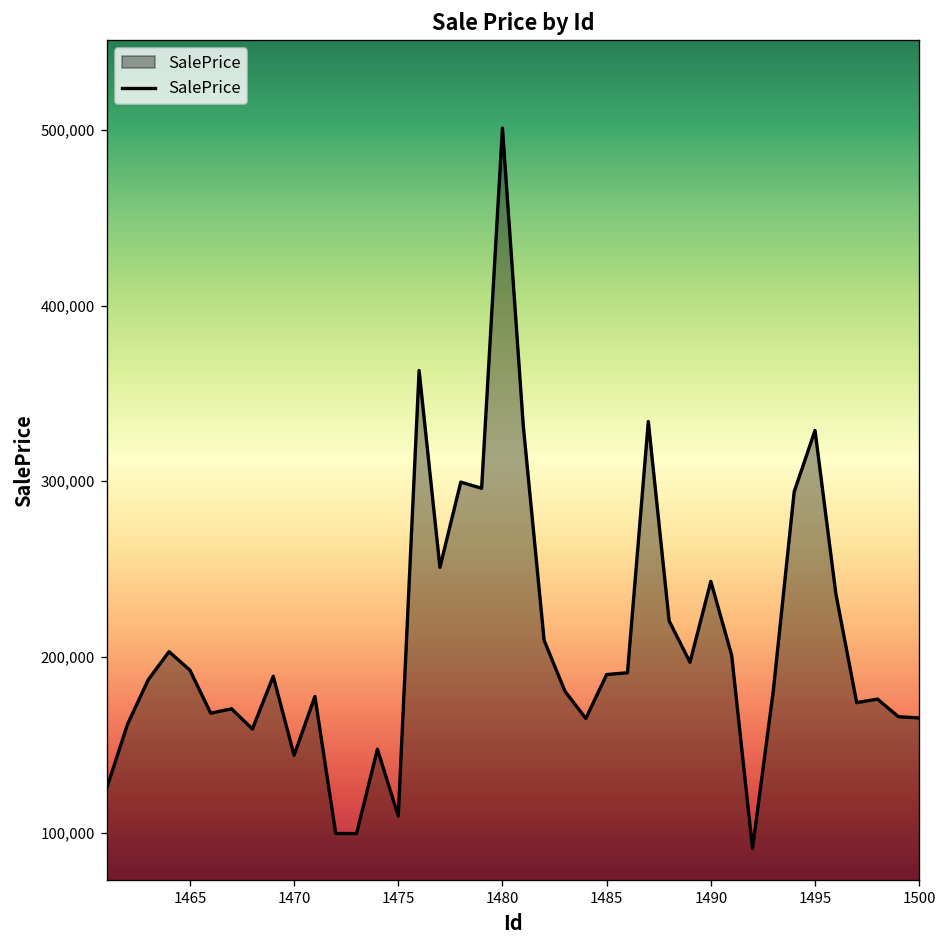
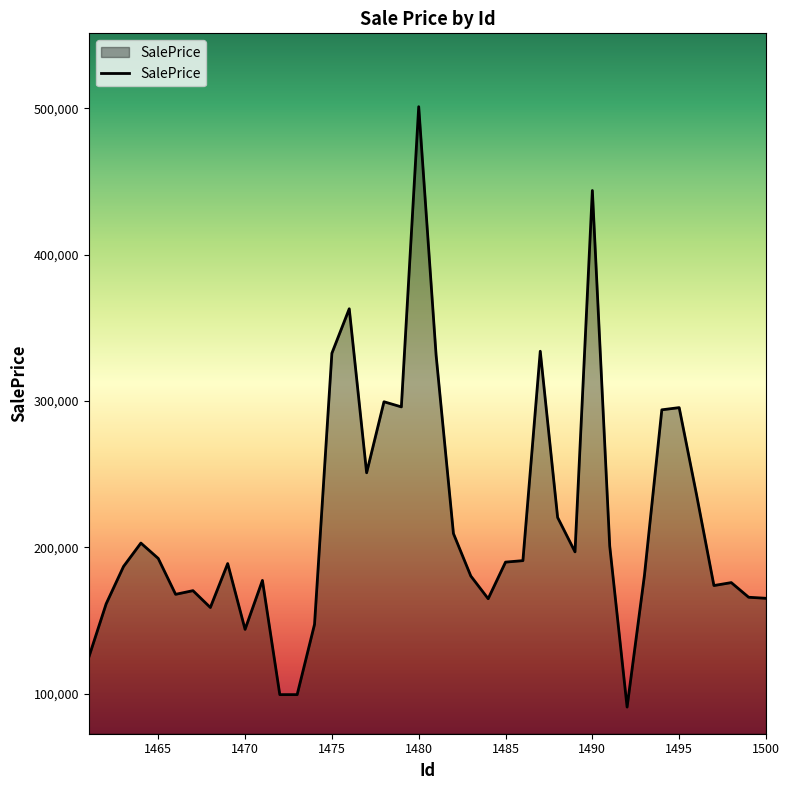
1475: 110,000 -> 333,000
1490: 243,000 -> 444,000
1495: 329,000 -> 296,000
